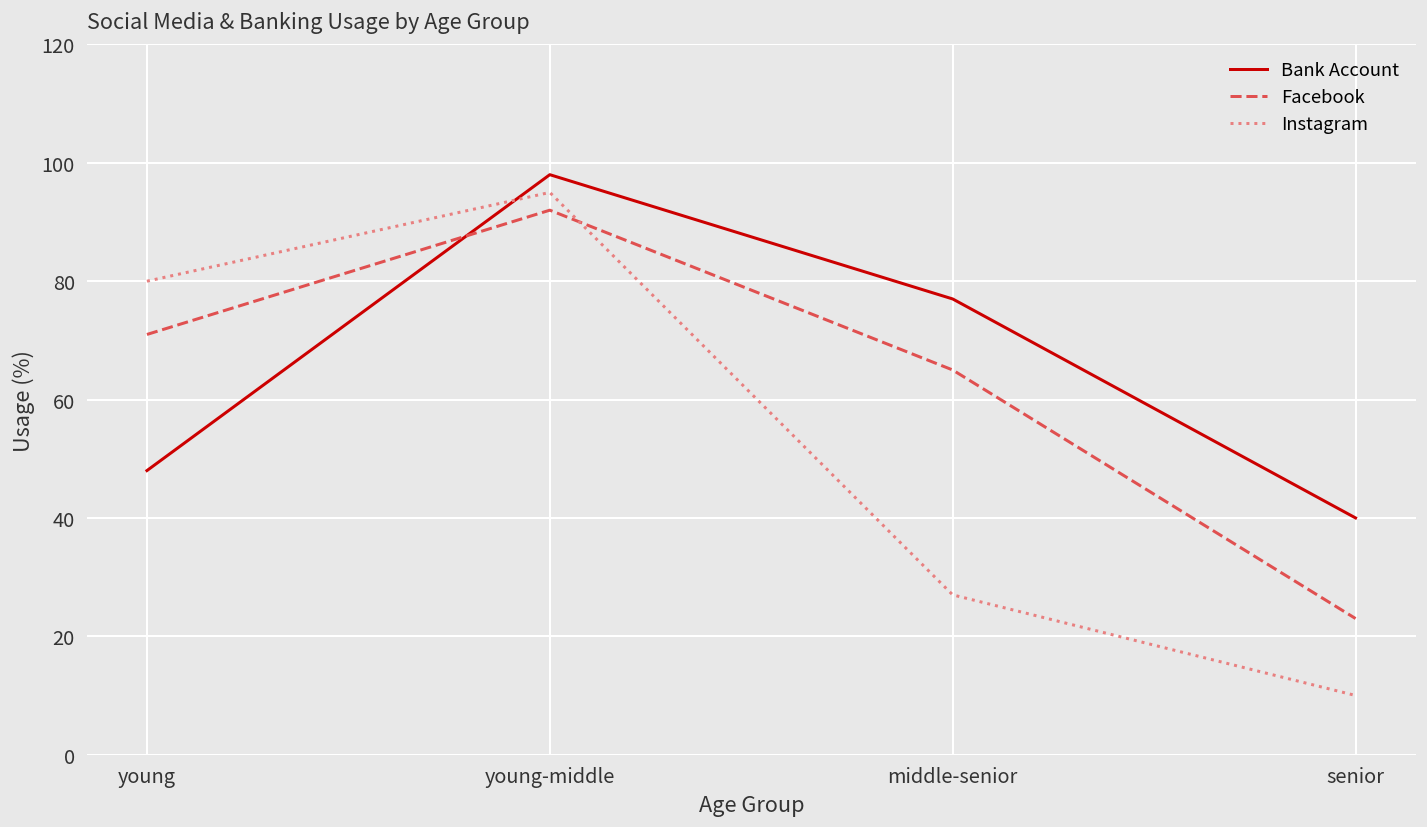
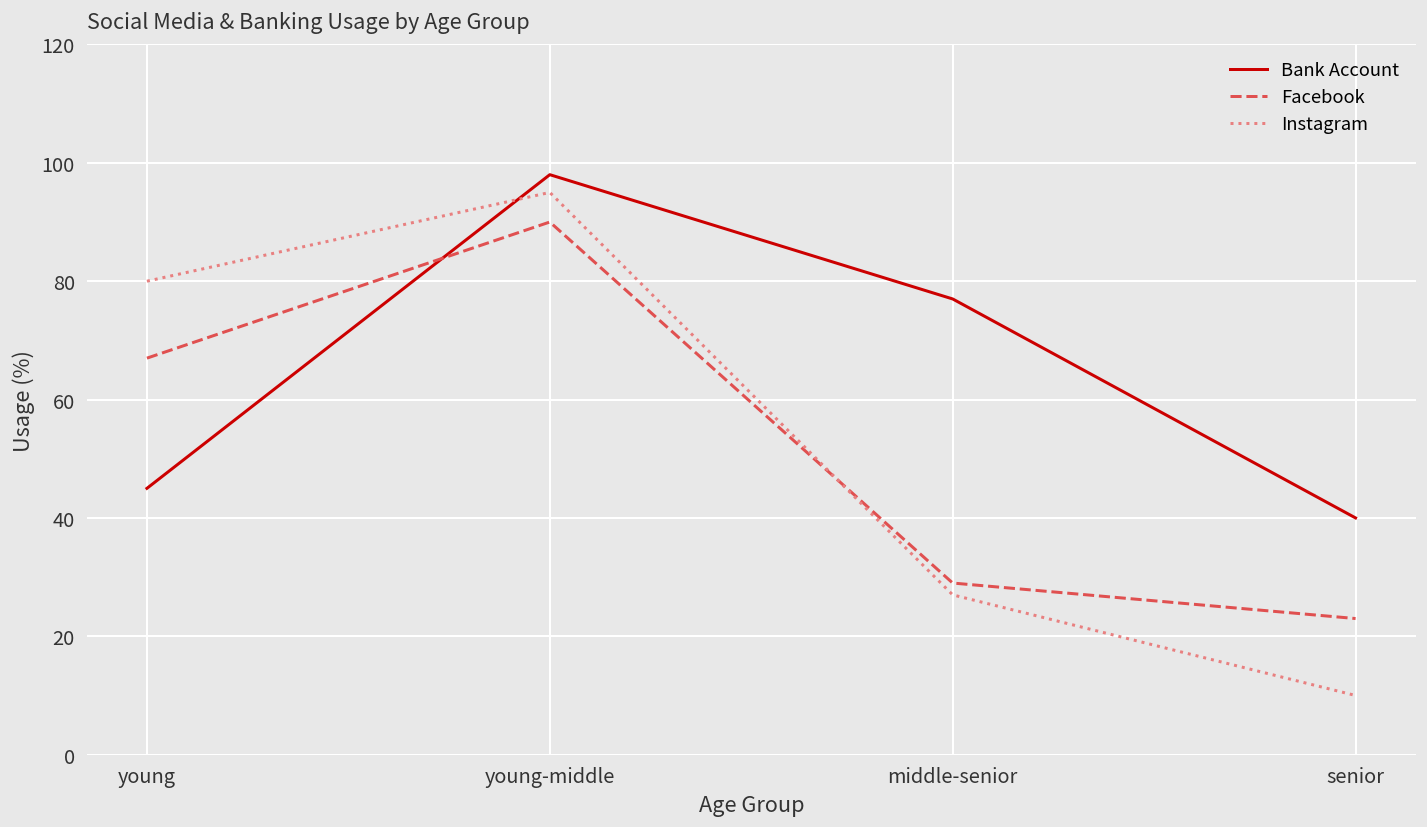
Bank Account, young: 48 -> 45
Facebook, young: 71 -> 67
Facebook, young-middle: 92 -> 90
Facebook, middle-senior: 65 -> 29
